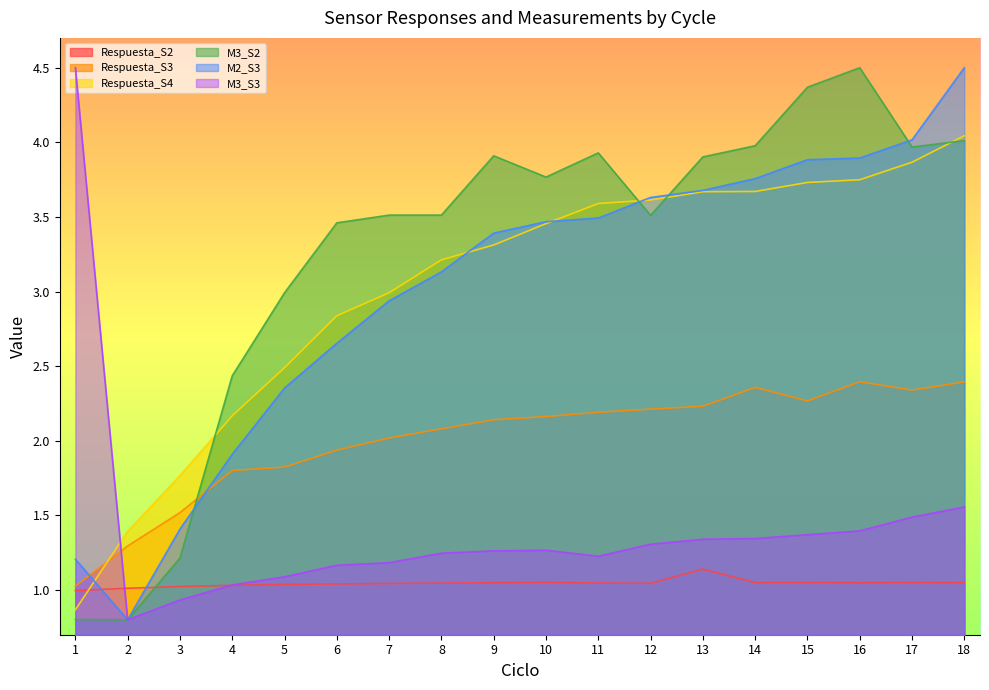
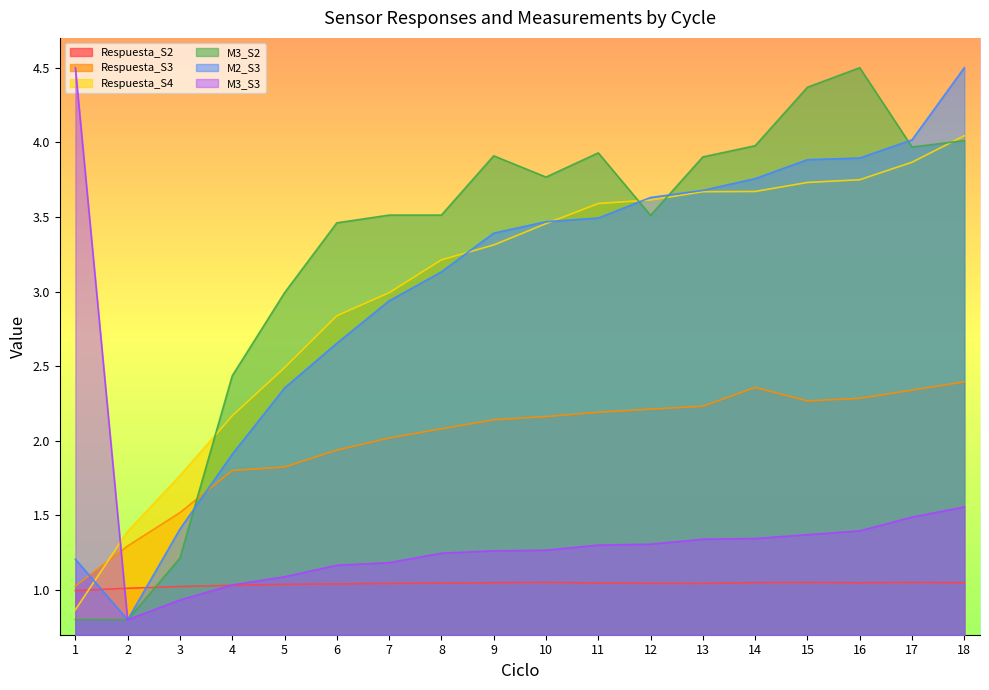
M3_S3, 11: 1.23 -> 1.30
Respuesta_S2, 13: 1.14 -> 1.04
Respuesta_S3, 16: 2.40 -> 2.28
